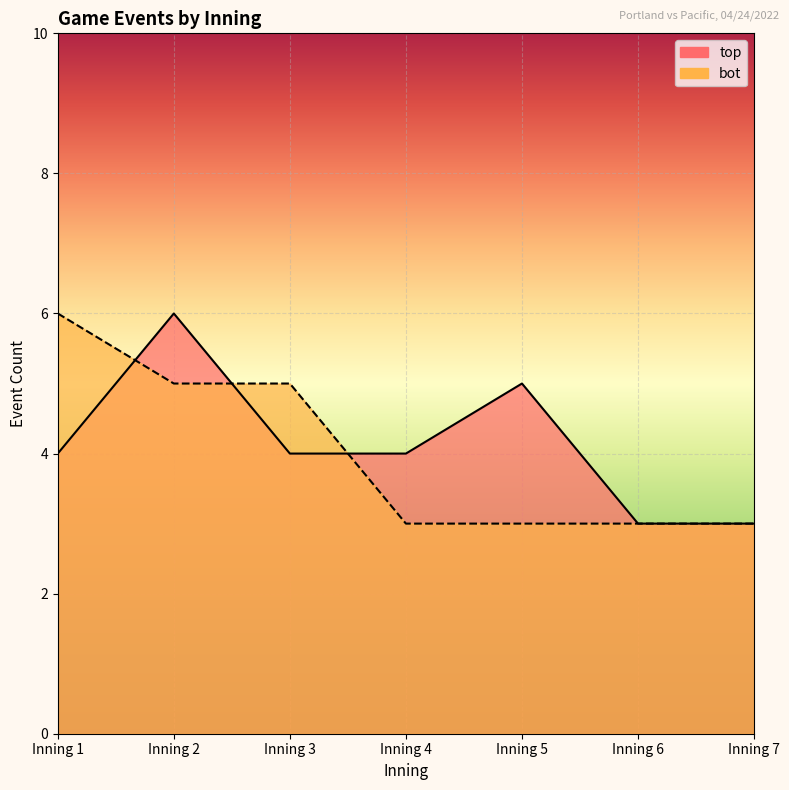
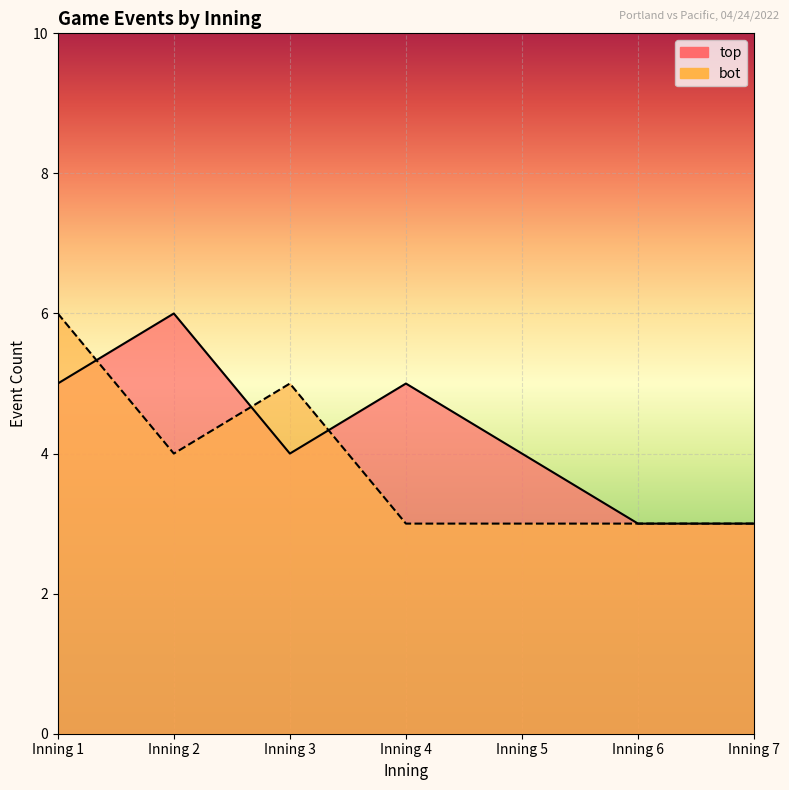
top, Inning 1: 4 -> 5
bot, Inning 2: 5 -> 4
top, Inning 4: 4 -> 5
top, Inning 5: 5 -> 4
